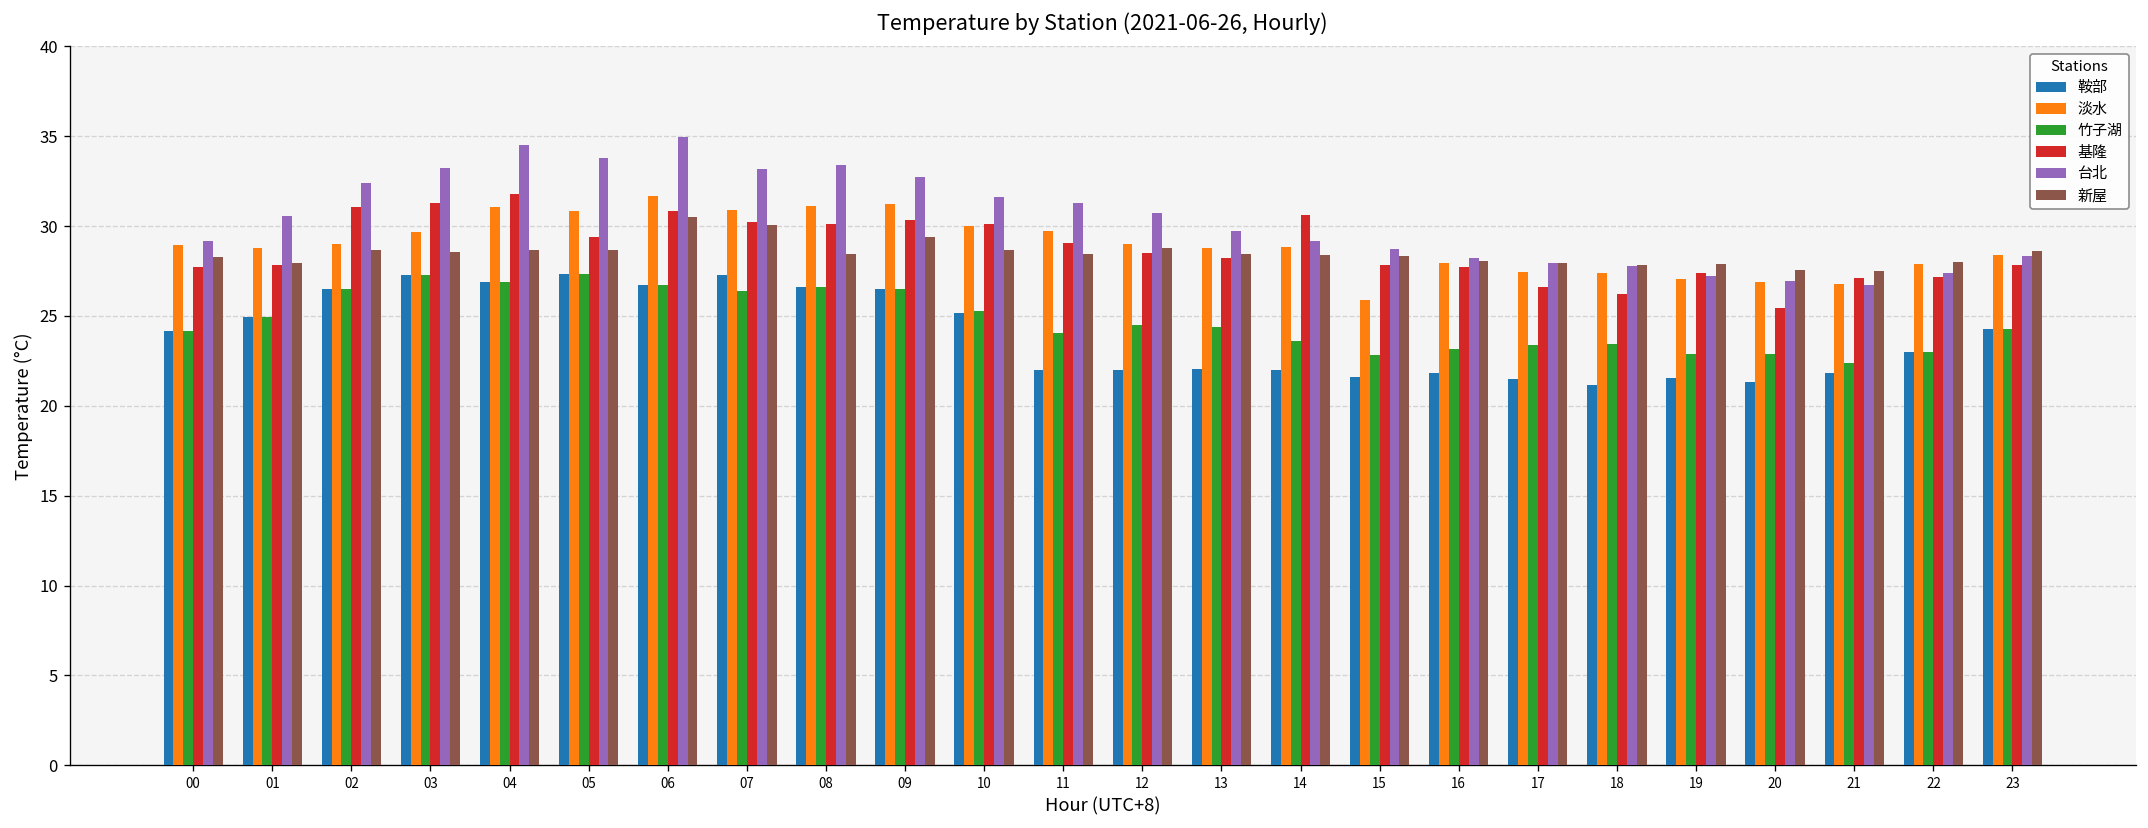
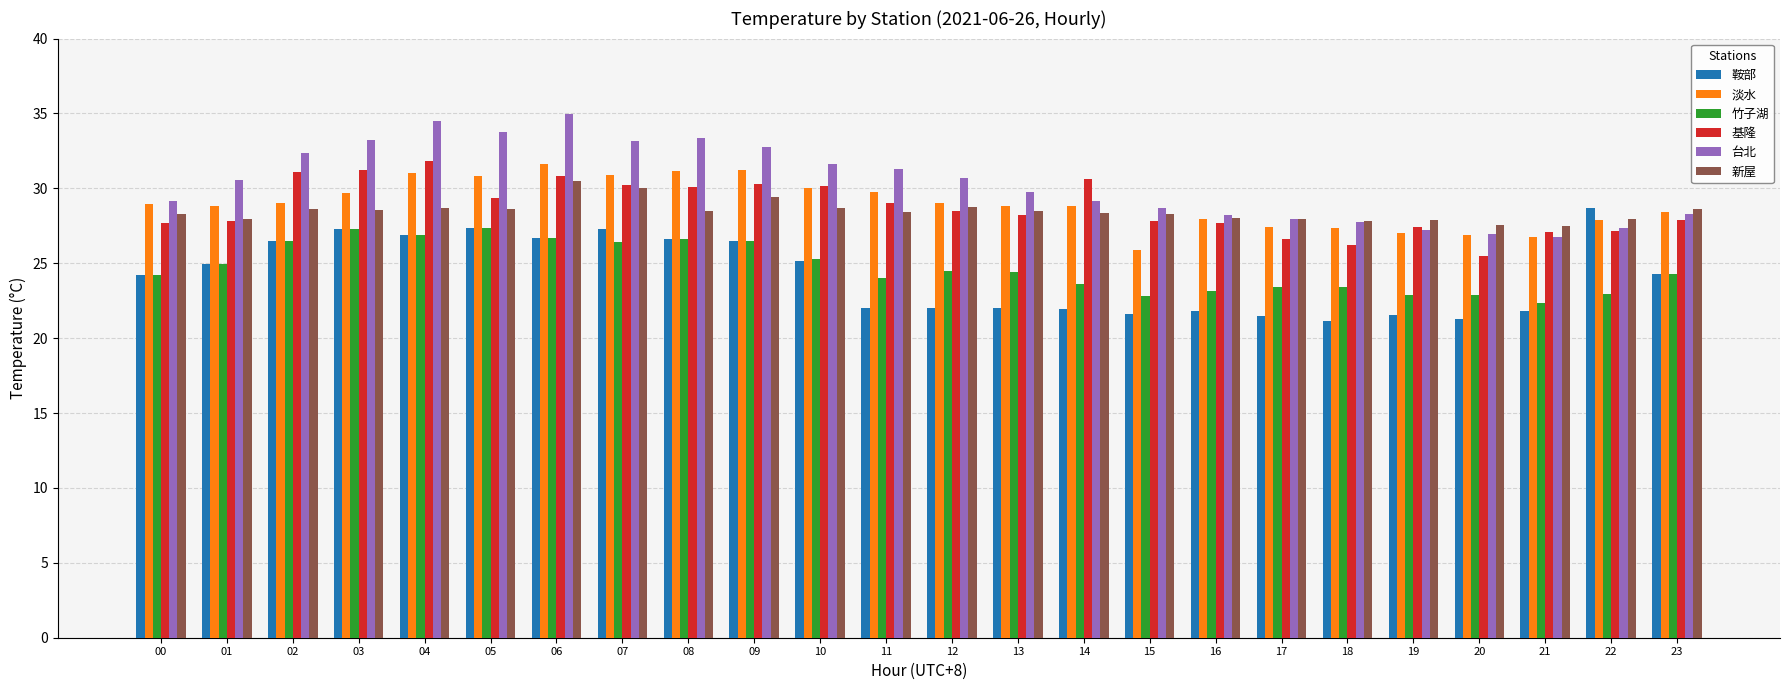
鞍部, 22: 23.0 -> 28.7
